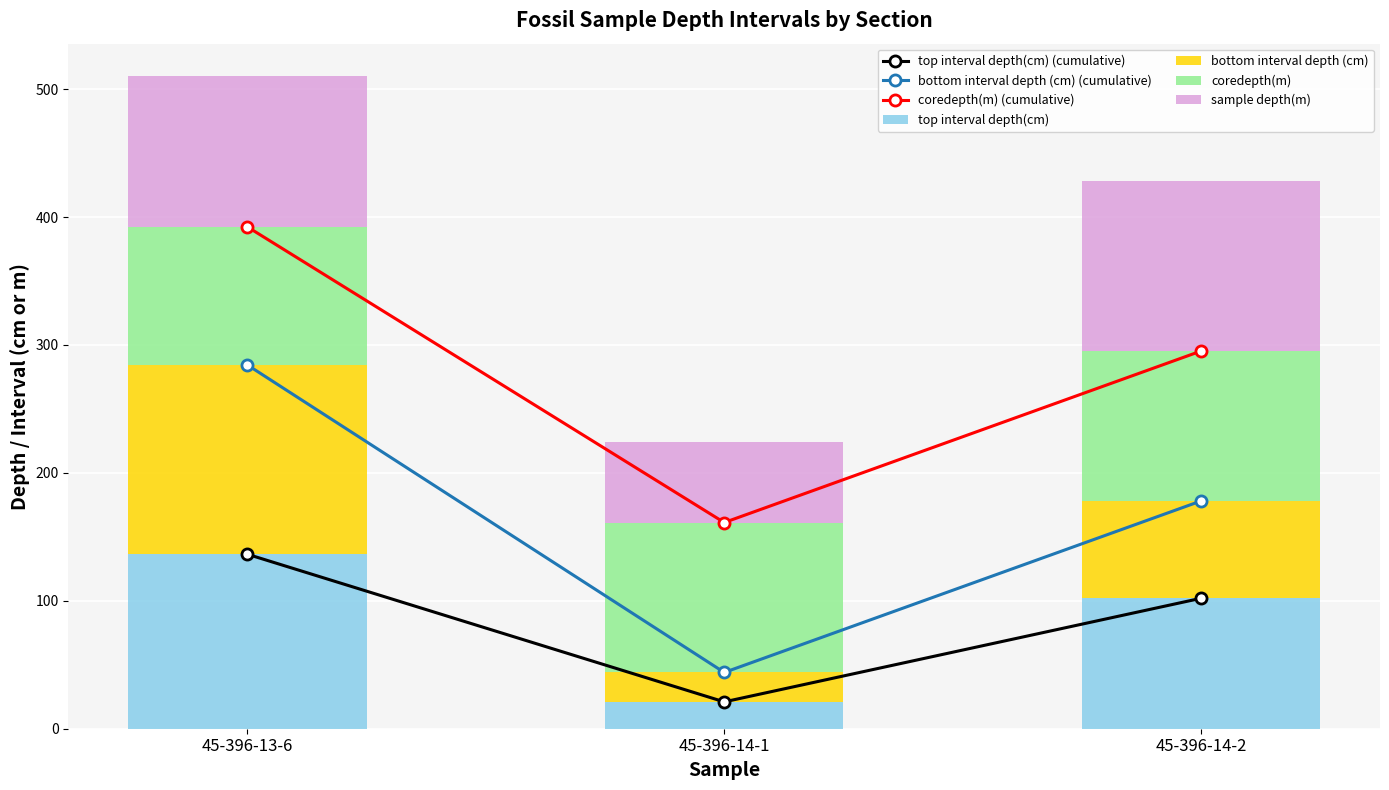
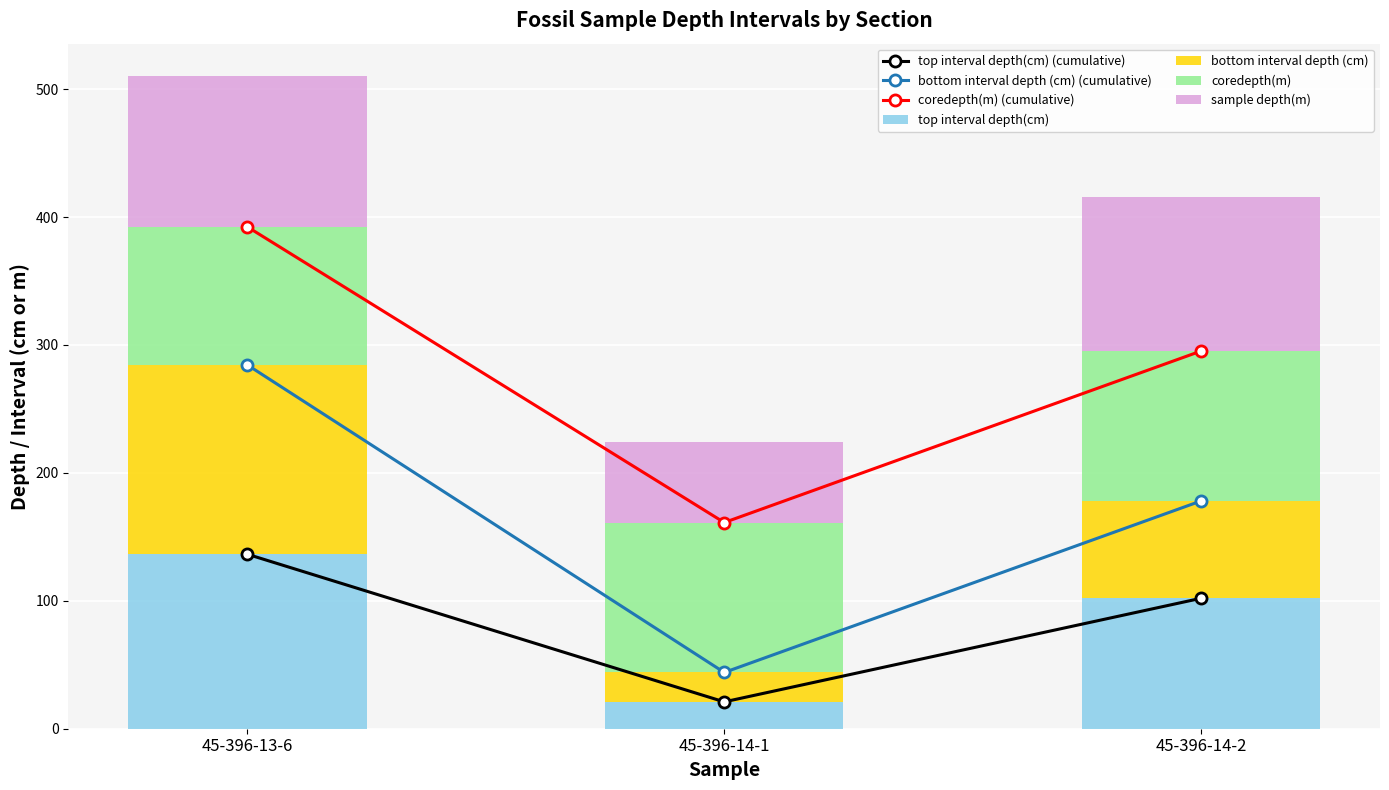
sample depth(m), 45-396-14-2: 133 -> 120
